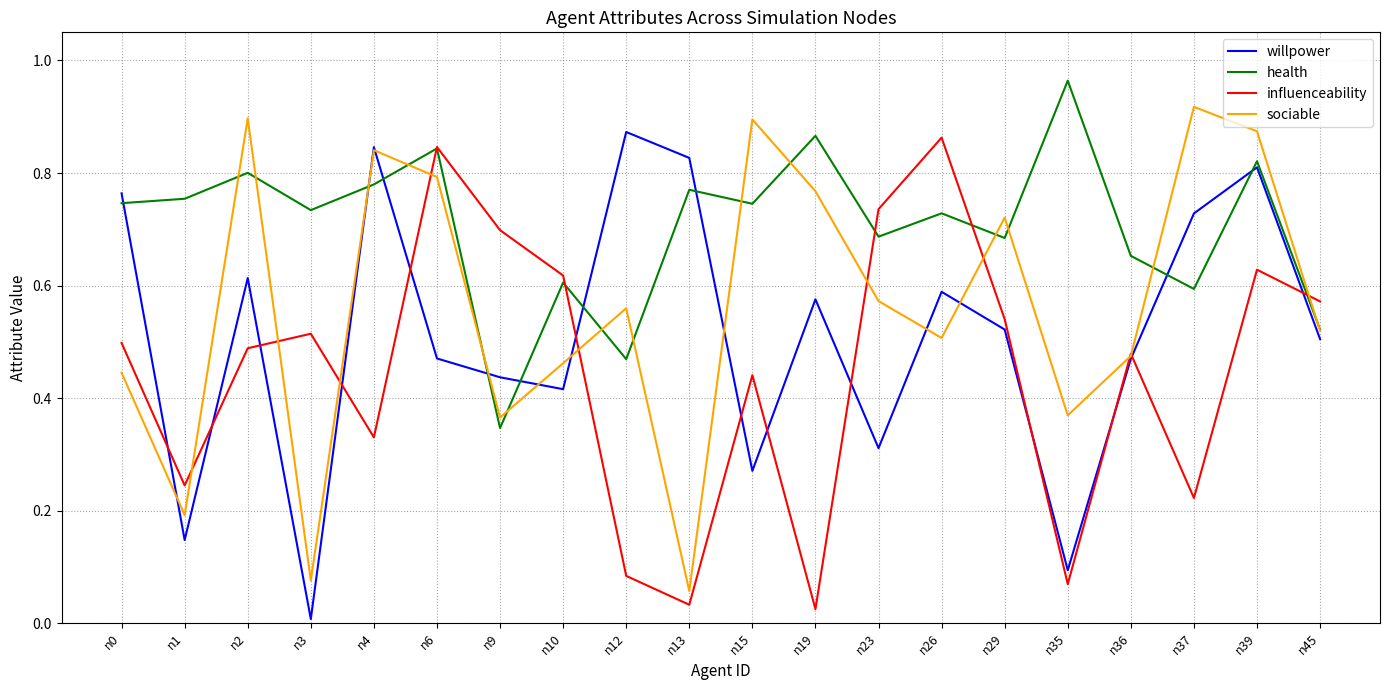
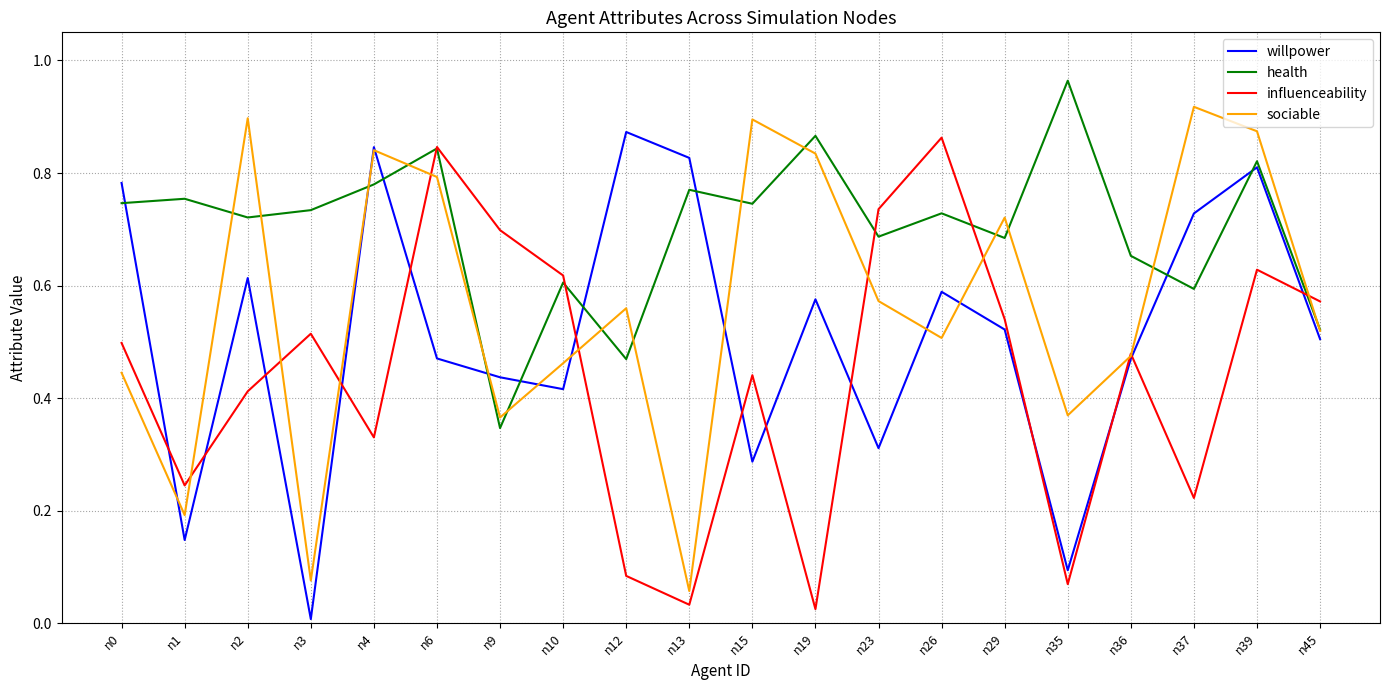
willpower, n0: 0.76 -> 0.78
health, n2: 0.80 -> 0.72
influenceability, n2: 0.49 -> 0.41
willpower, n15: 0.27 -> 0.29
sociable, n19: 0.77 -> 0.83
